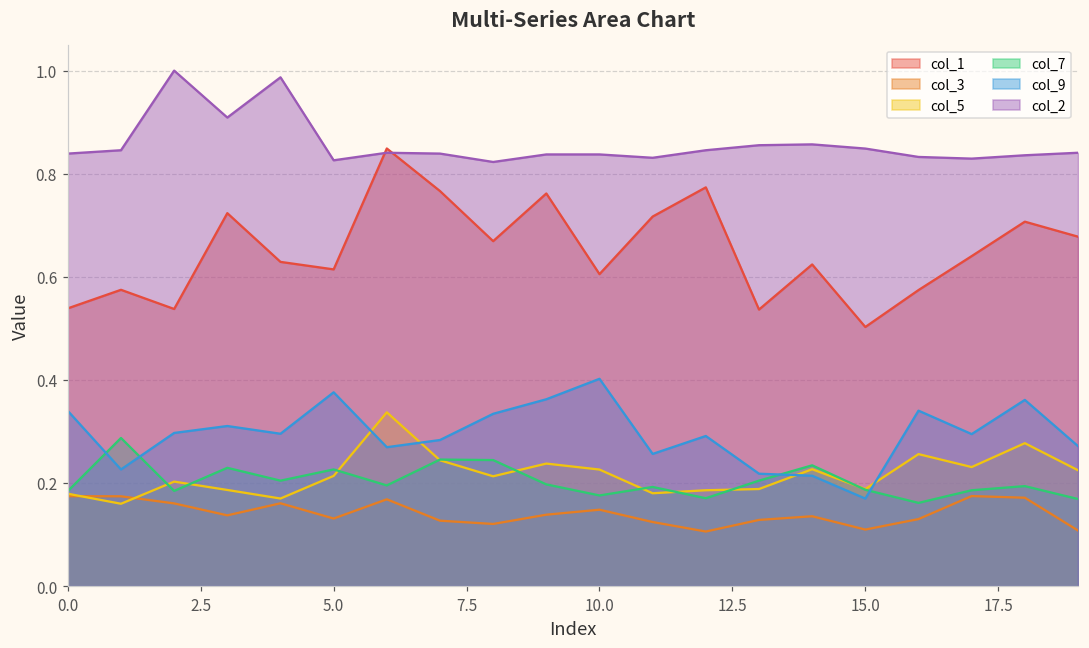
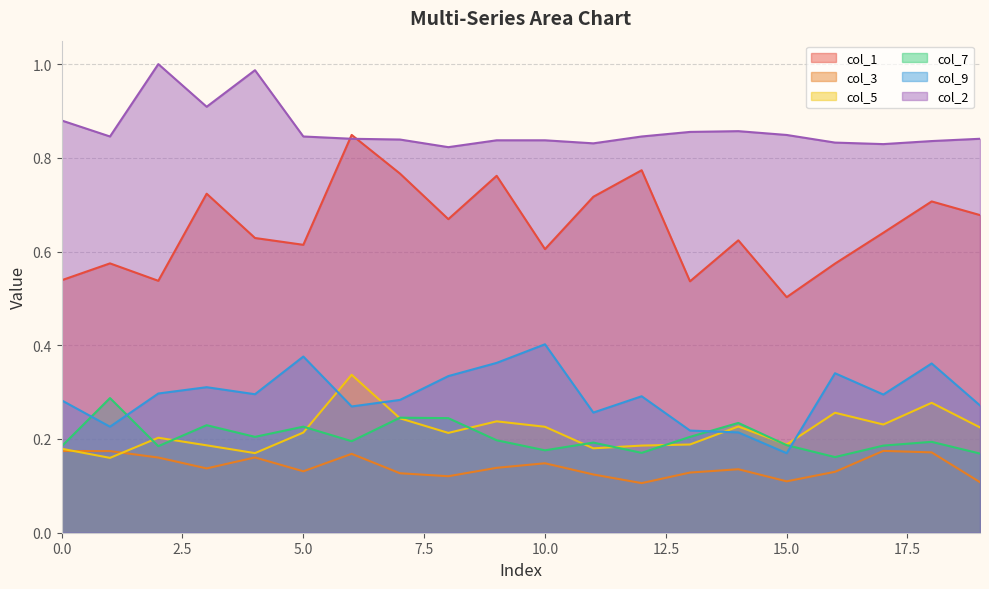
col_9, 0.0: 0.34 -> 0.28
col_2, 0.0: 0.84 -> 0.88
col_2, 5.0: 0.83 -> 0.85
